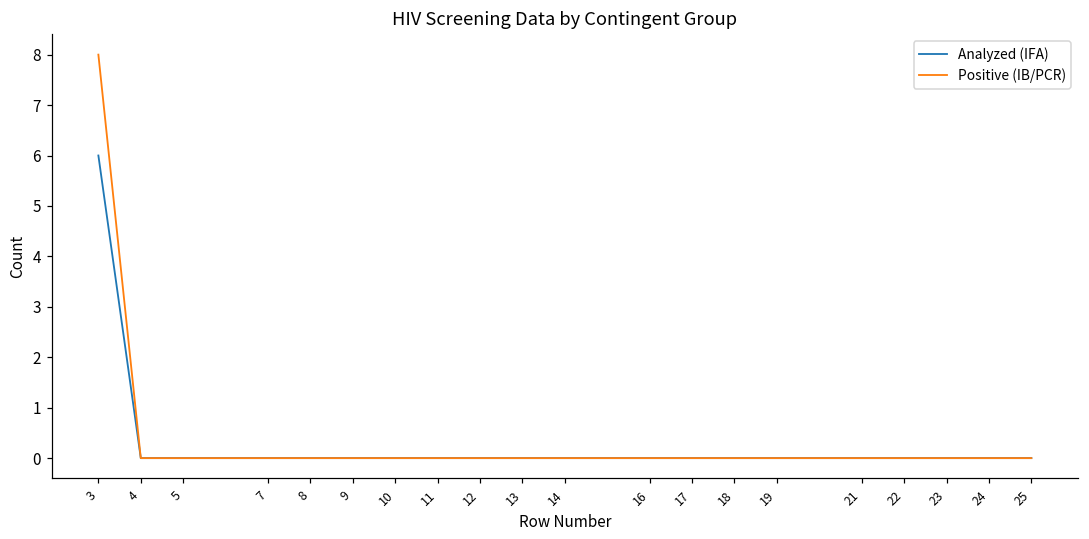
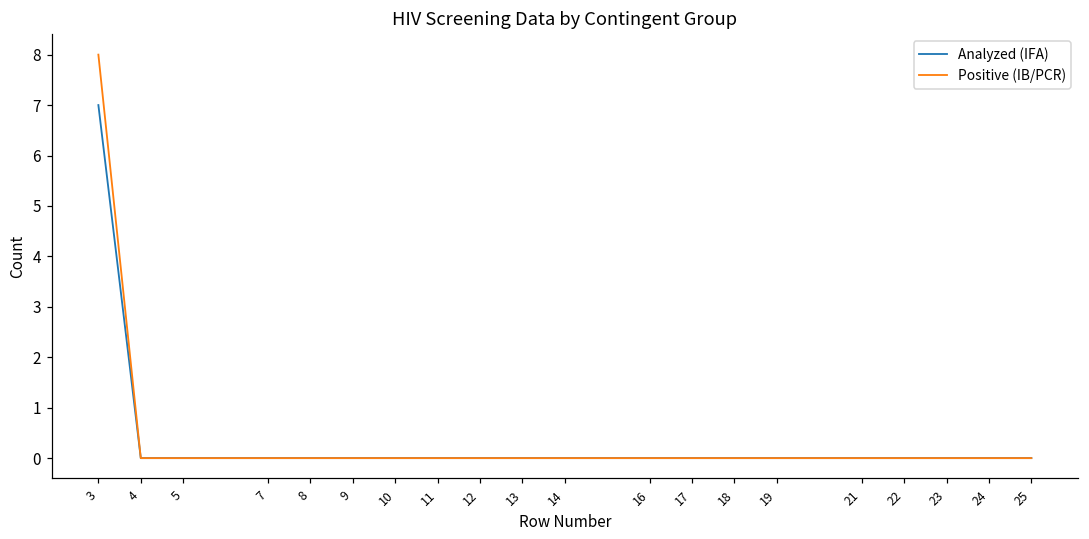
Analyzed (IFA), 3: 6 -> 7
